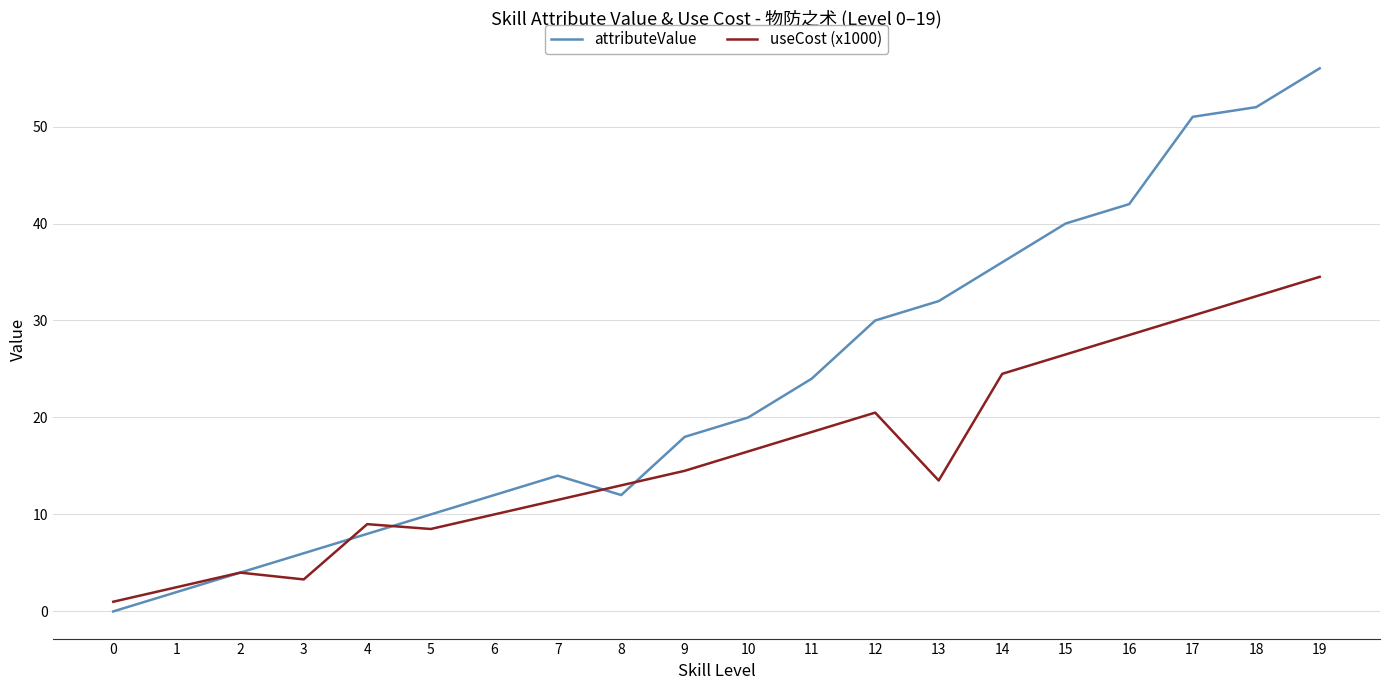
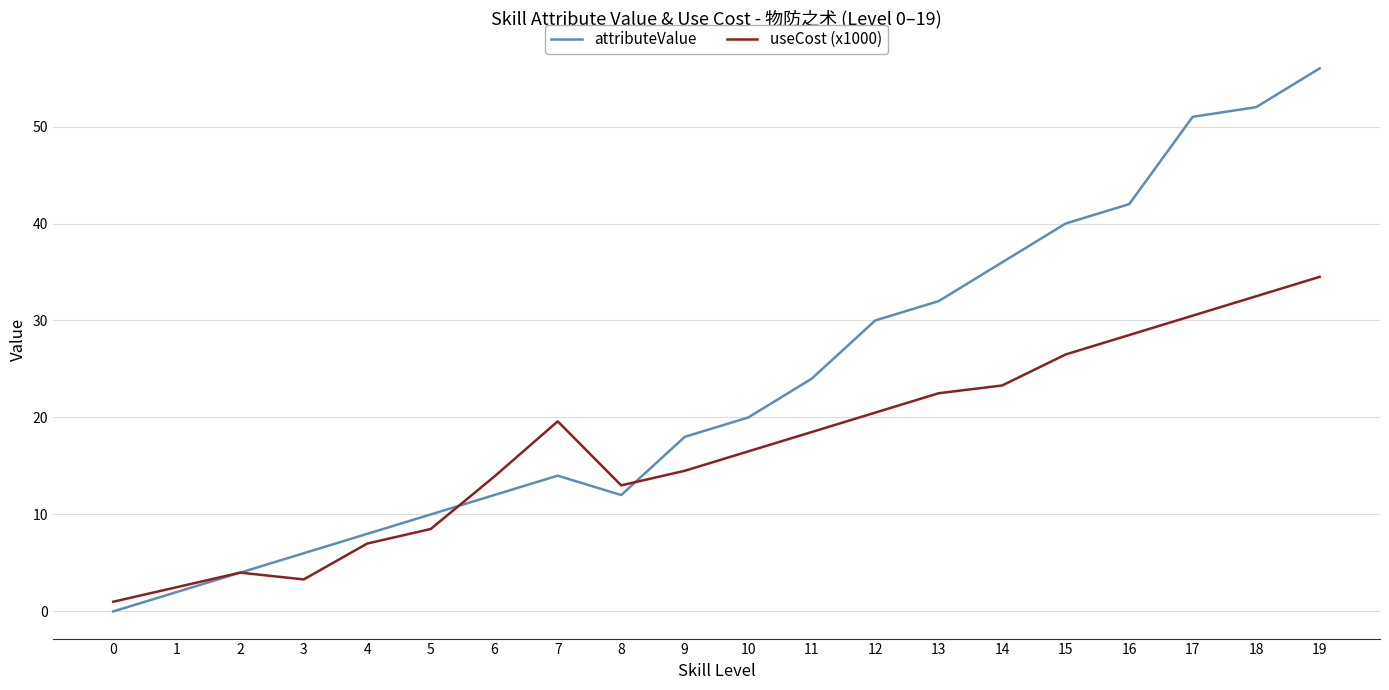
useCost (x1000), 4: 9 -> 7
useCost (x1000), 6: 10 -> 14
useCost (x1000), 7: 12 -> 20
useCost (x1000), 13: 14 -> 23
useCost (x1000), 14: 25 -> 23
